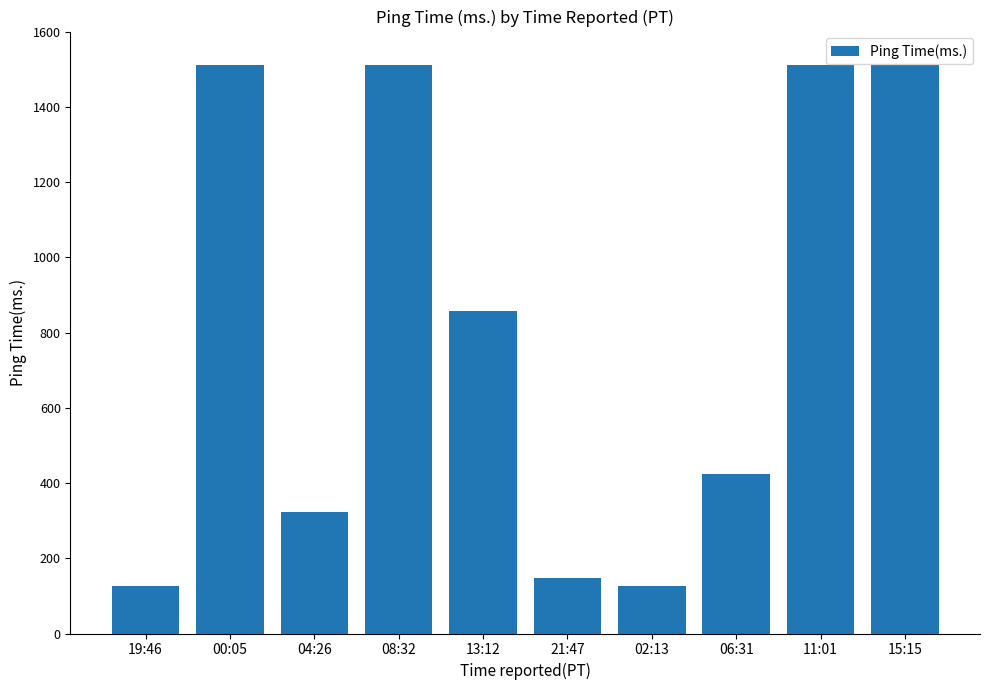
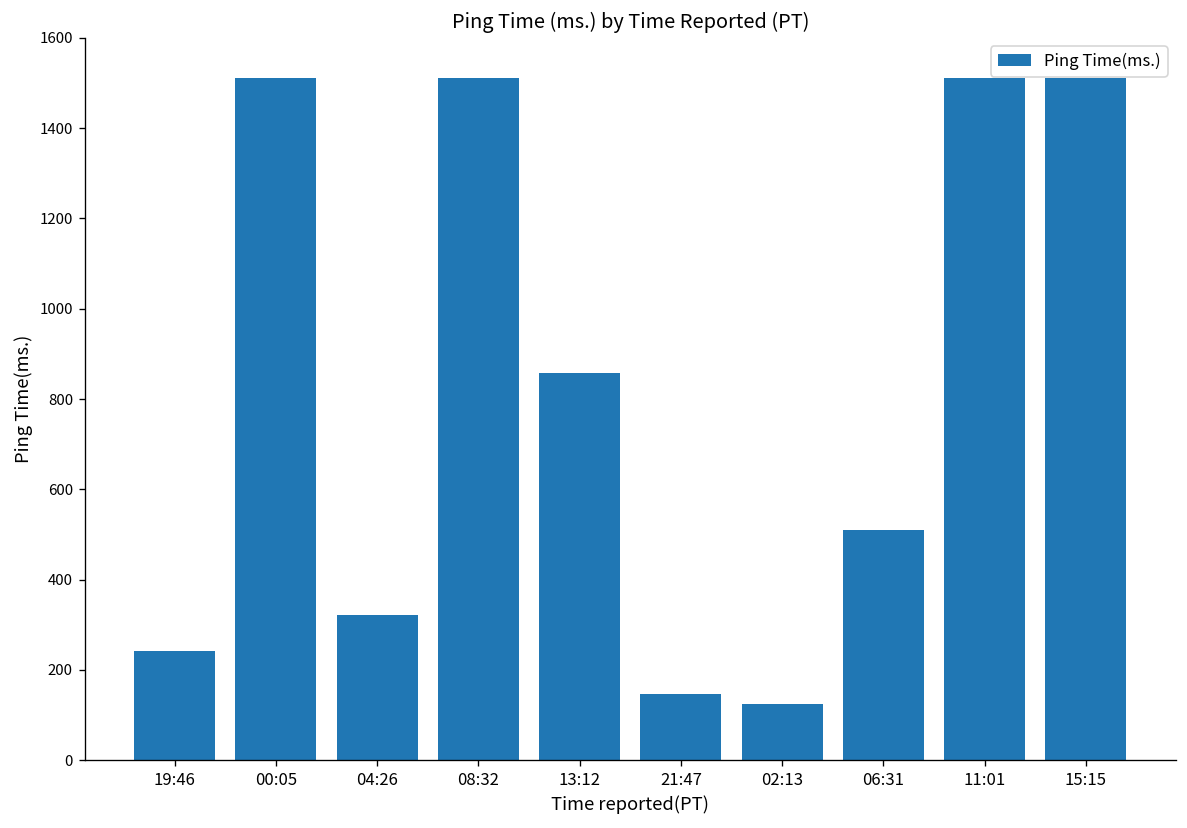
19:46: 130 -> 240
06:31: 420 -> 510
